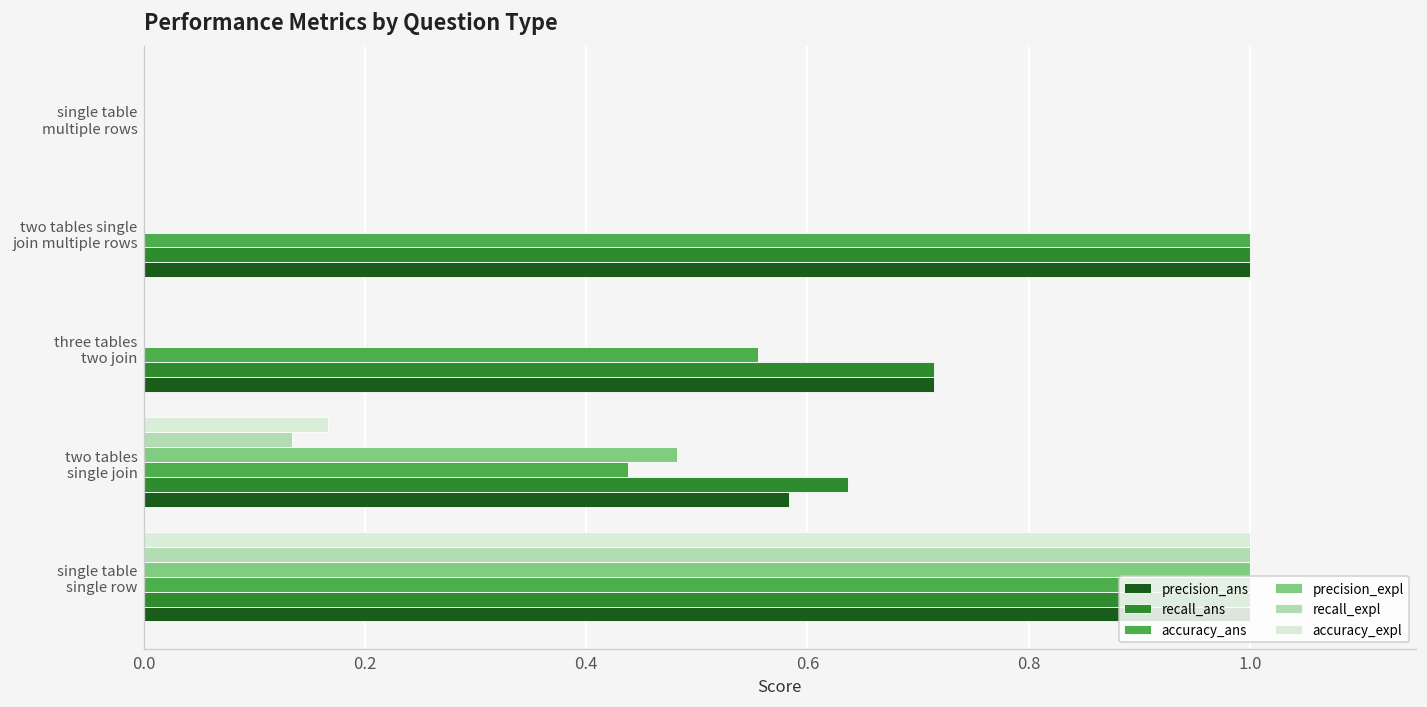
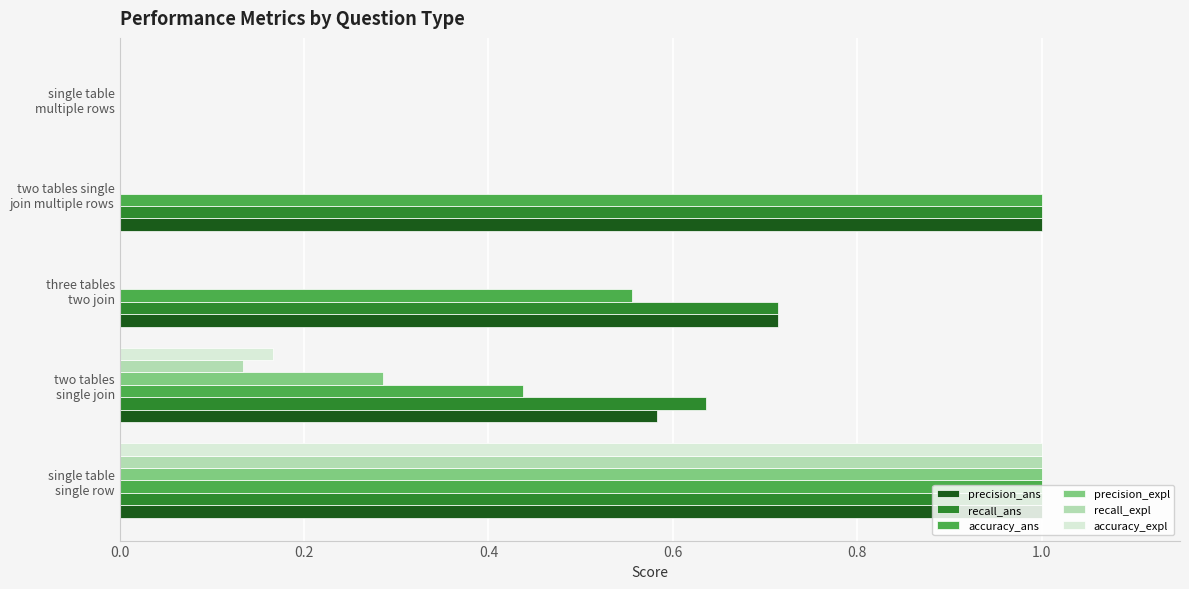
precision_expl, two tables single join: 0.48 -> 0.29
